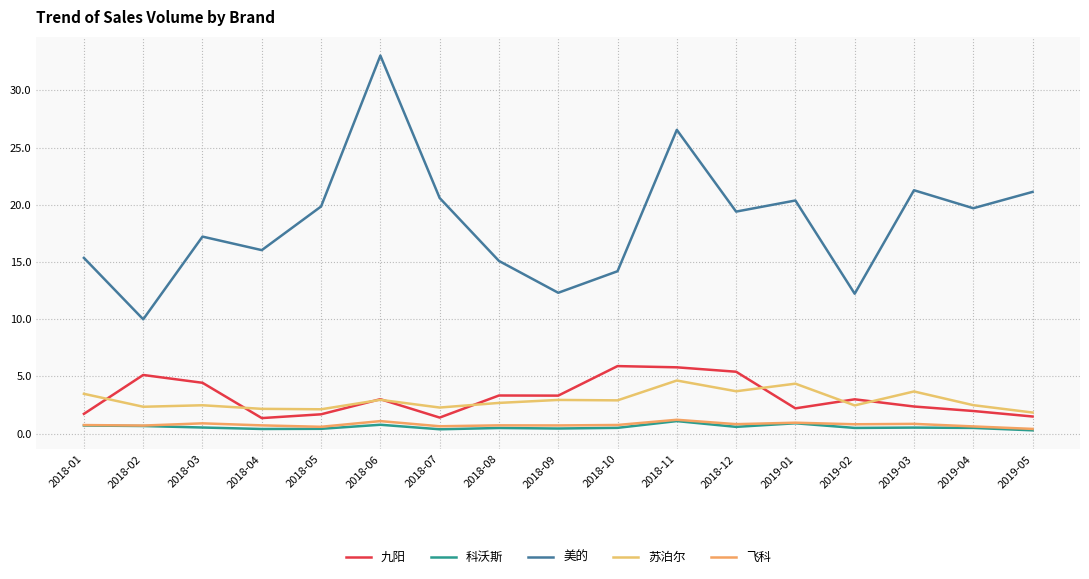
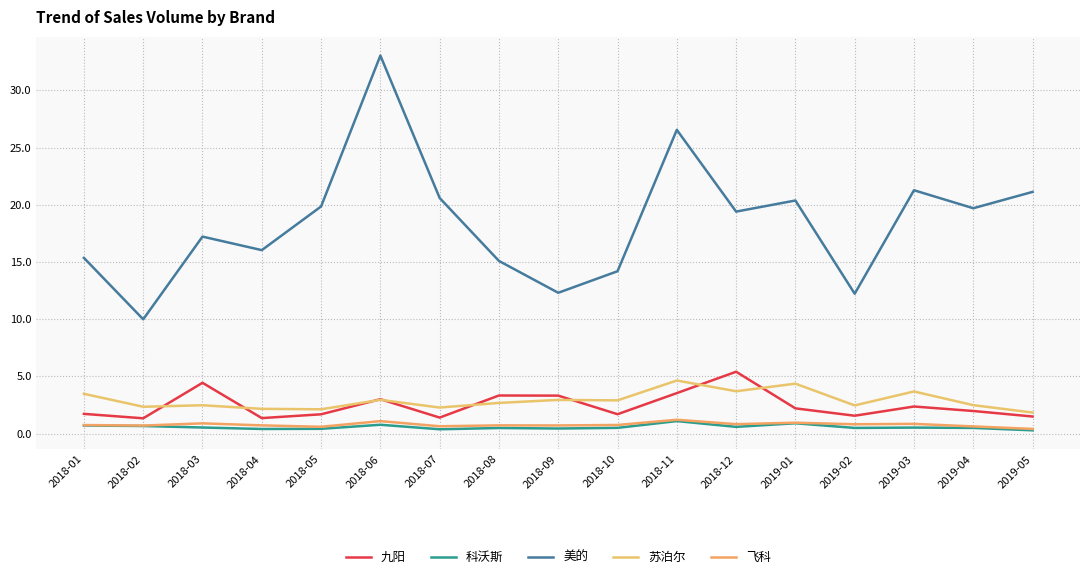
九阳, 2018-02: 5.1 -> 1.3
九阳, 2018-10: 5.9 -> 1.7
九阳, 2018-11: 5.8 -> 3.5
九阳, 2019-02: 3.0 -> 1.6
